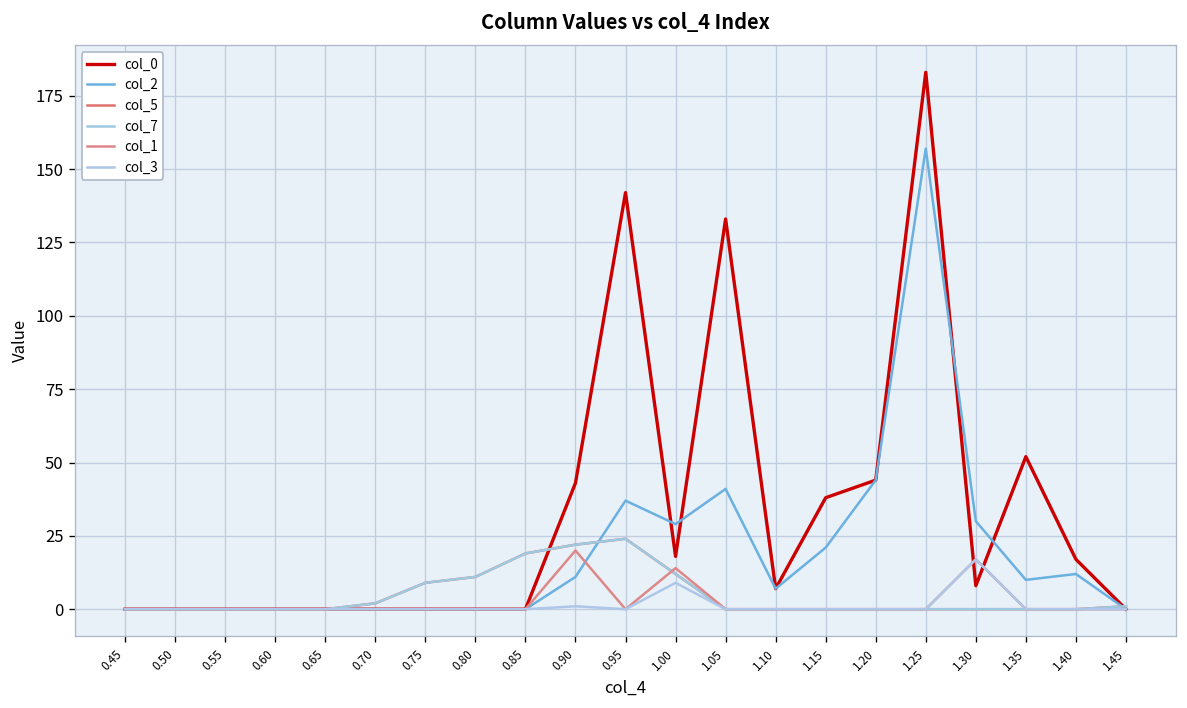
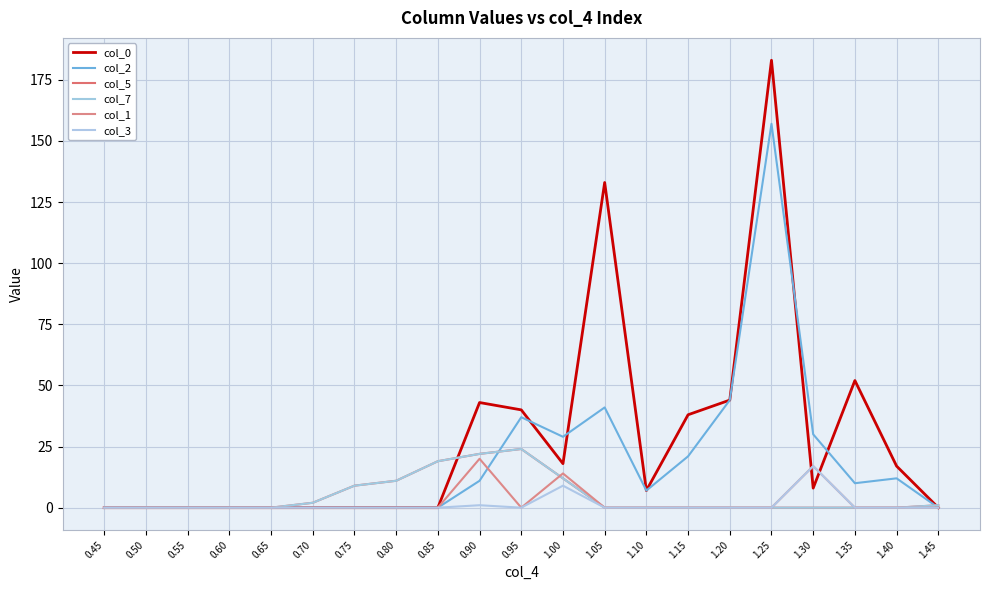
col_0, 0.95: 142 -> 40
